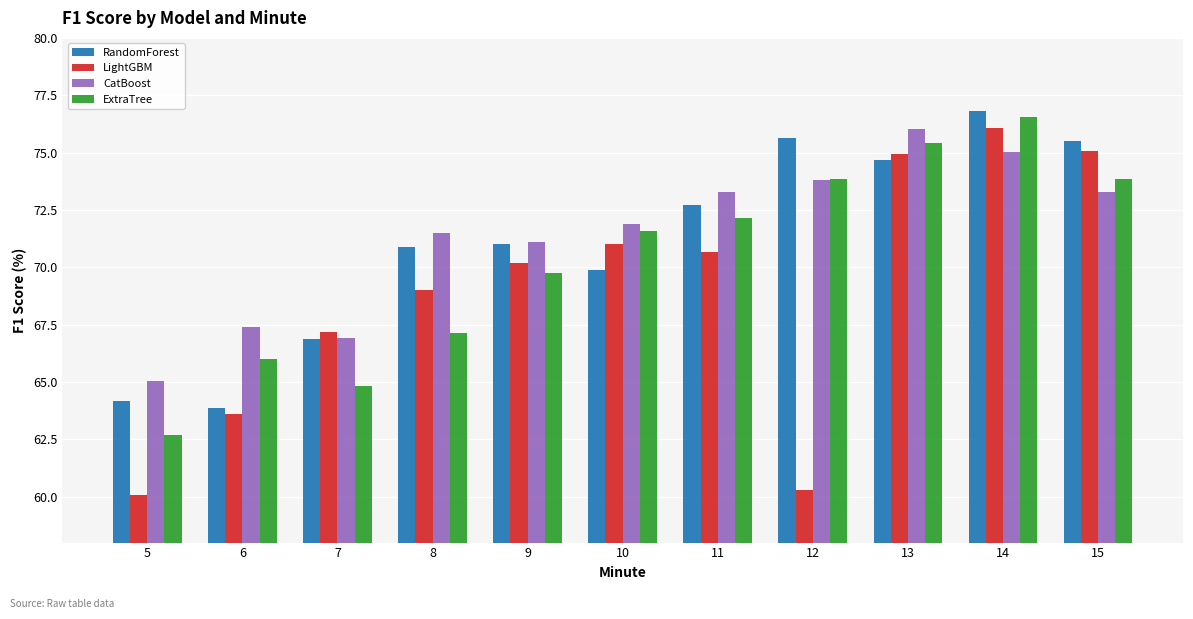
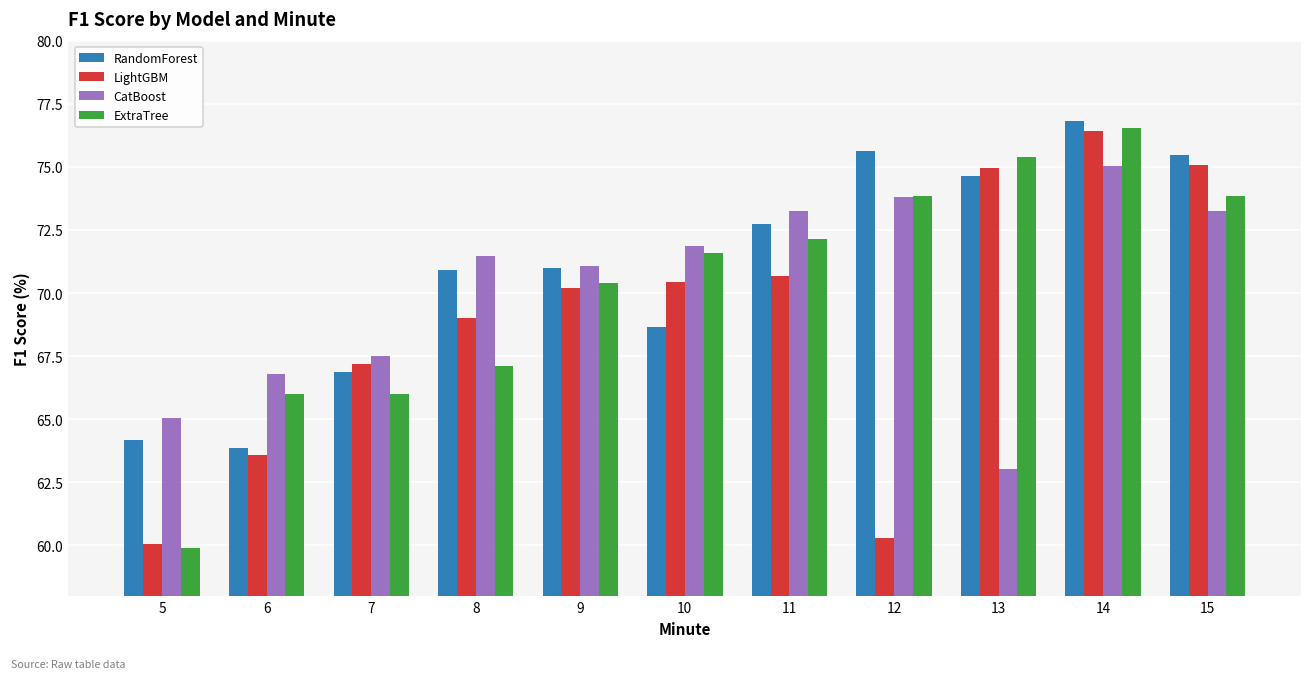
ExtraTree, 5: 62.7 -> 59.9
CatBoost, 6: 67.4 -> 66.8
CatBoost, 7: 66.9 -> 67.5
ExtraTree, 7: 64.8 -> 66.0
ExtraTree, 9: 69.8 -> 70.4
RandomForest, 10: 69.9 -> 68.7
LightGBM, 10: 71.0 -> 70.4
CatBoost, 13: 76.0 -> 63.1
LightGBM, 14: 76.1 -> 76.4
